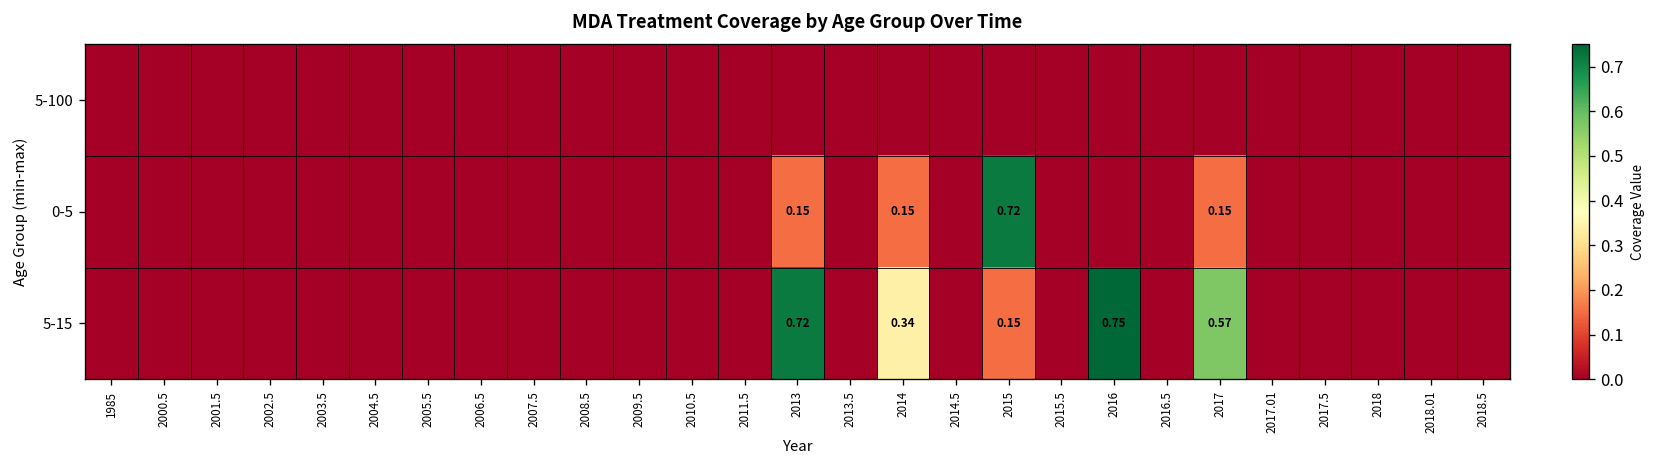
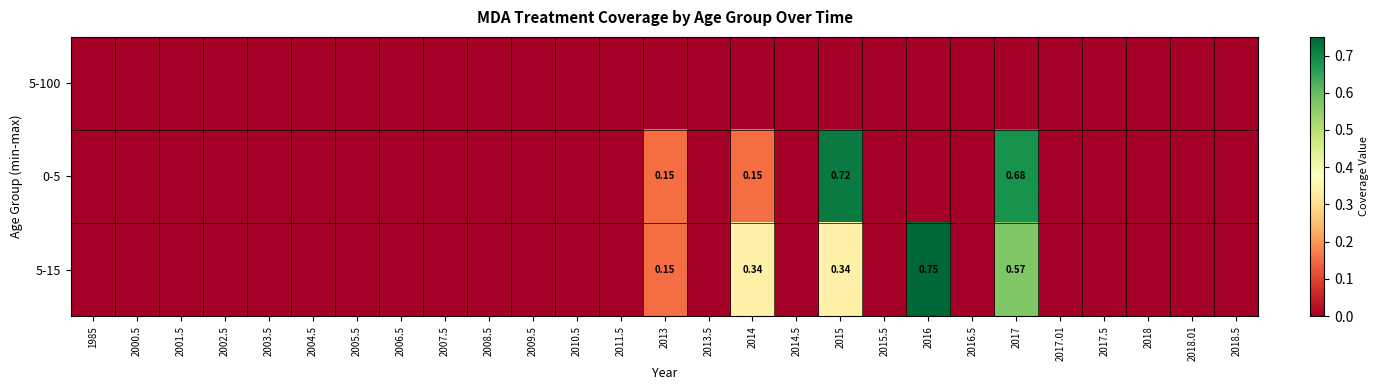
0-5, 2017: 0.15 -> 0.68
5-15, 2013: 0.72 -> 0.15
5-15, 2015: 0.15 -> 0.34
